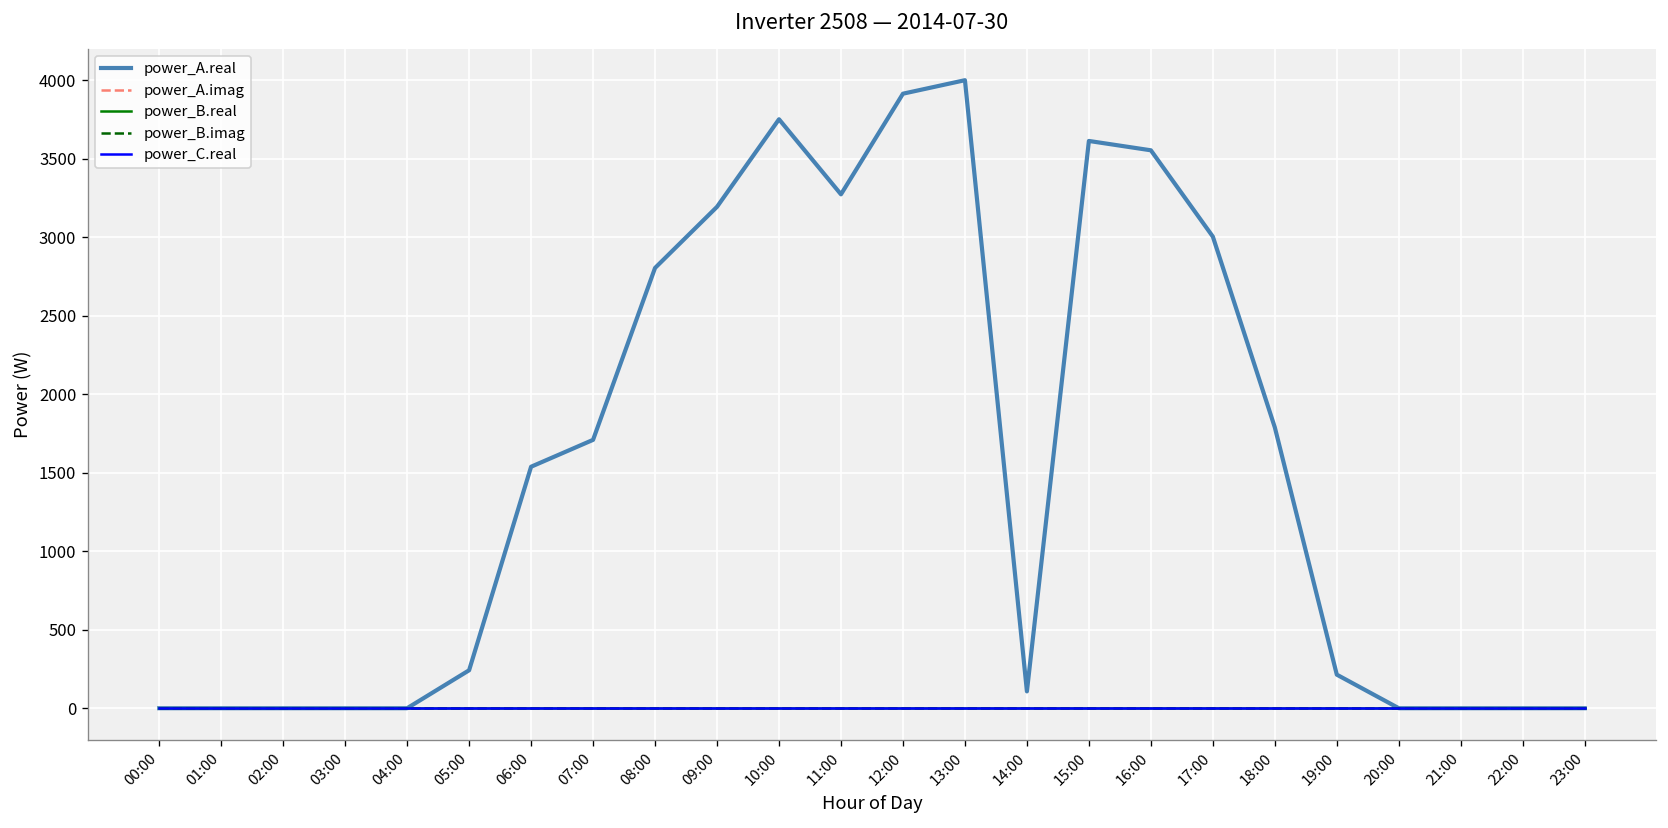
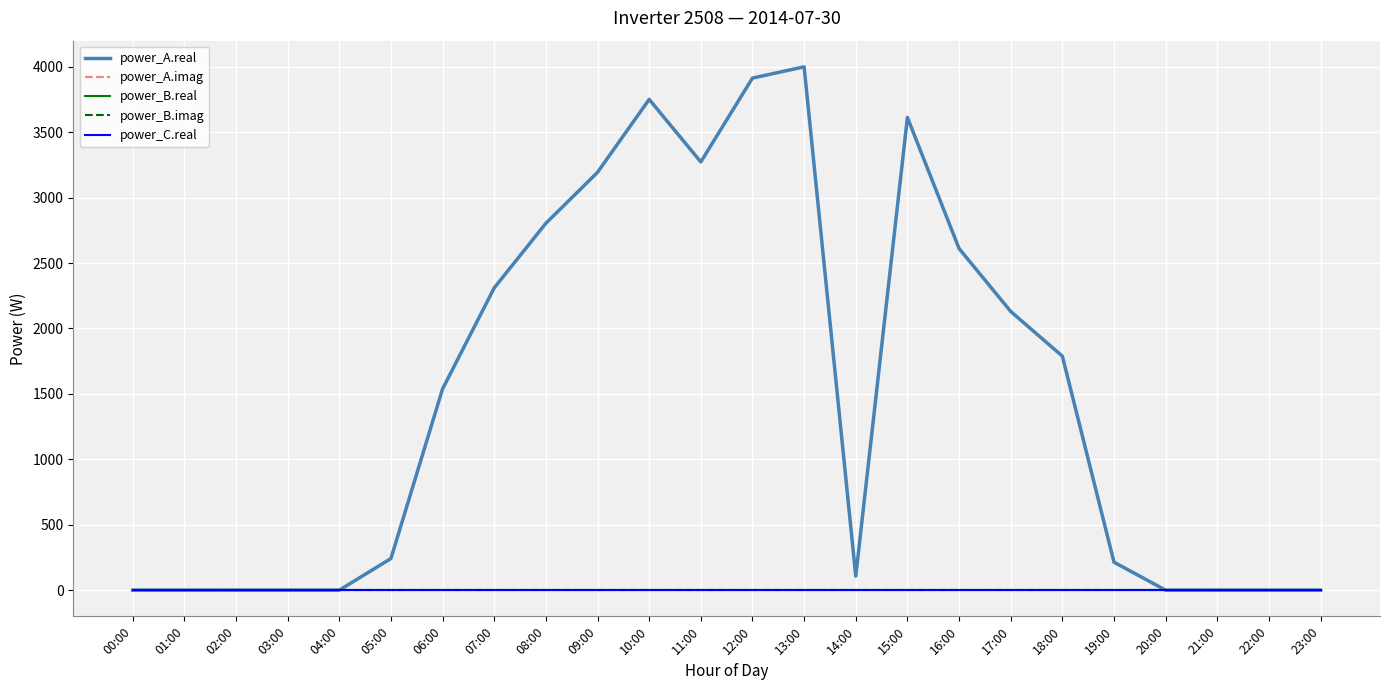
power_A.real, 07:00: 1710 -> 2310
power_A.real, 16:00: 3550 -> 2610
power_A.real, 17:00: 3000 -> 2130
